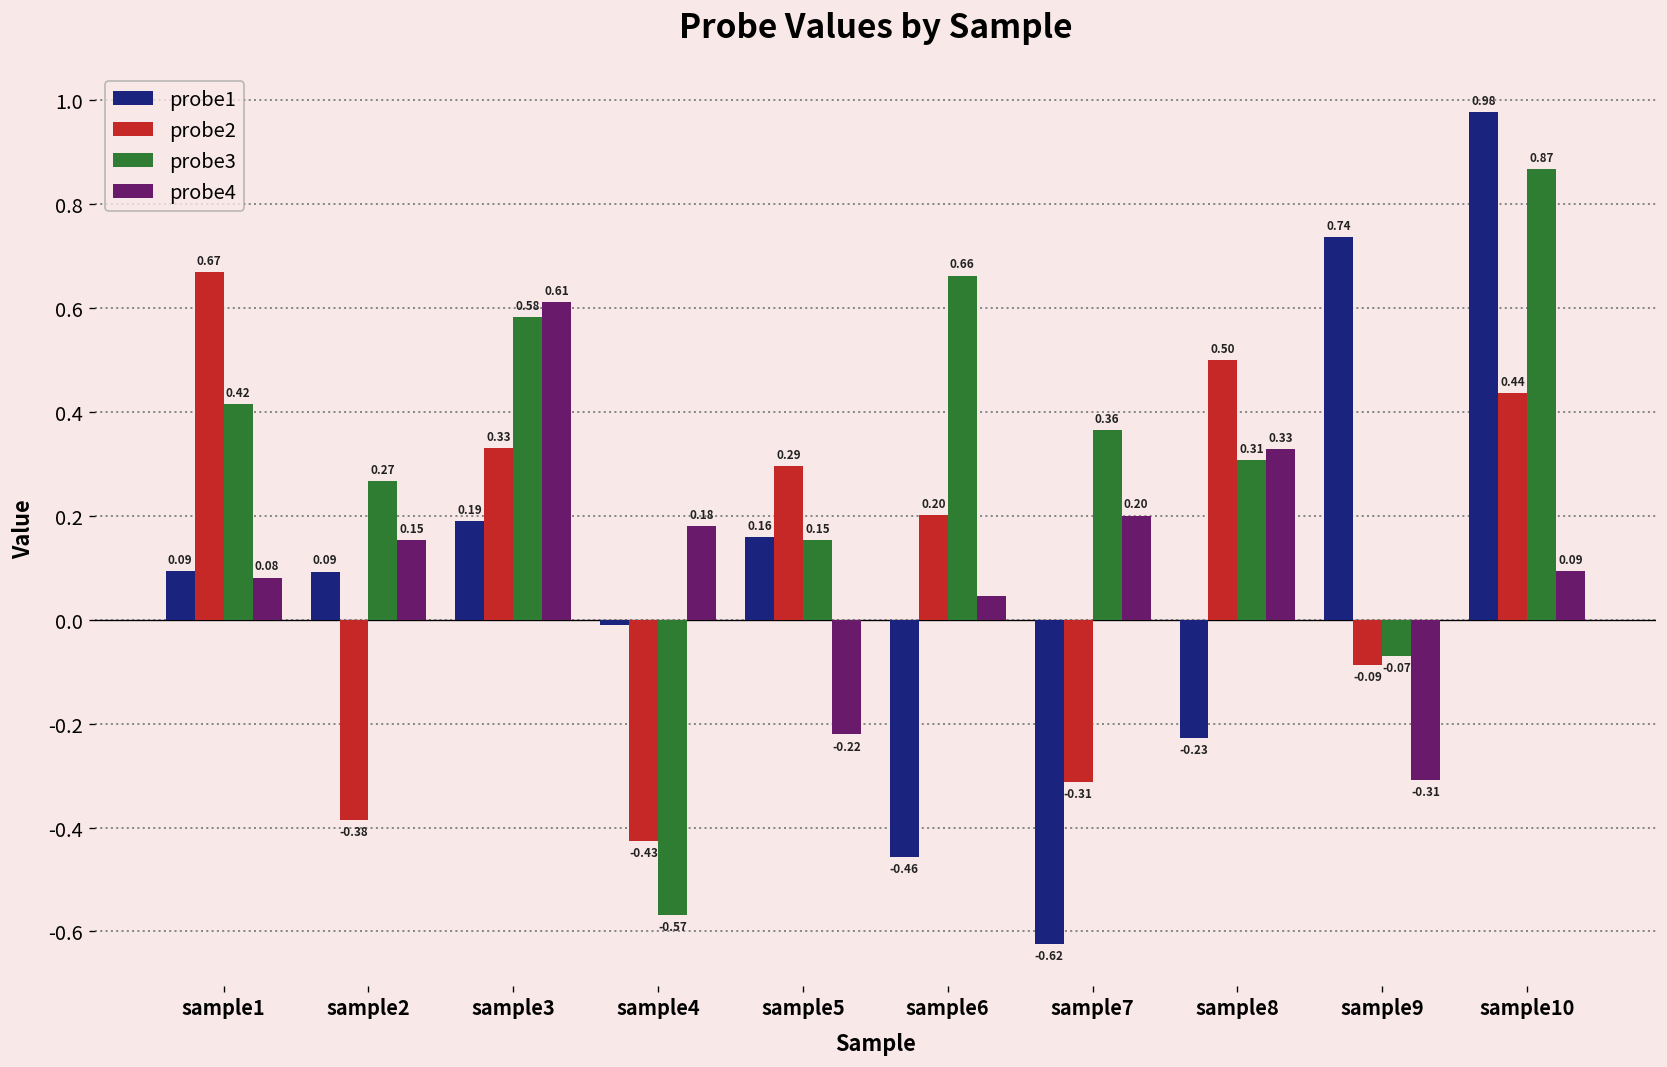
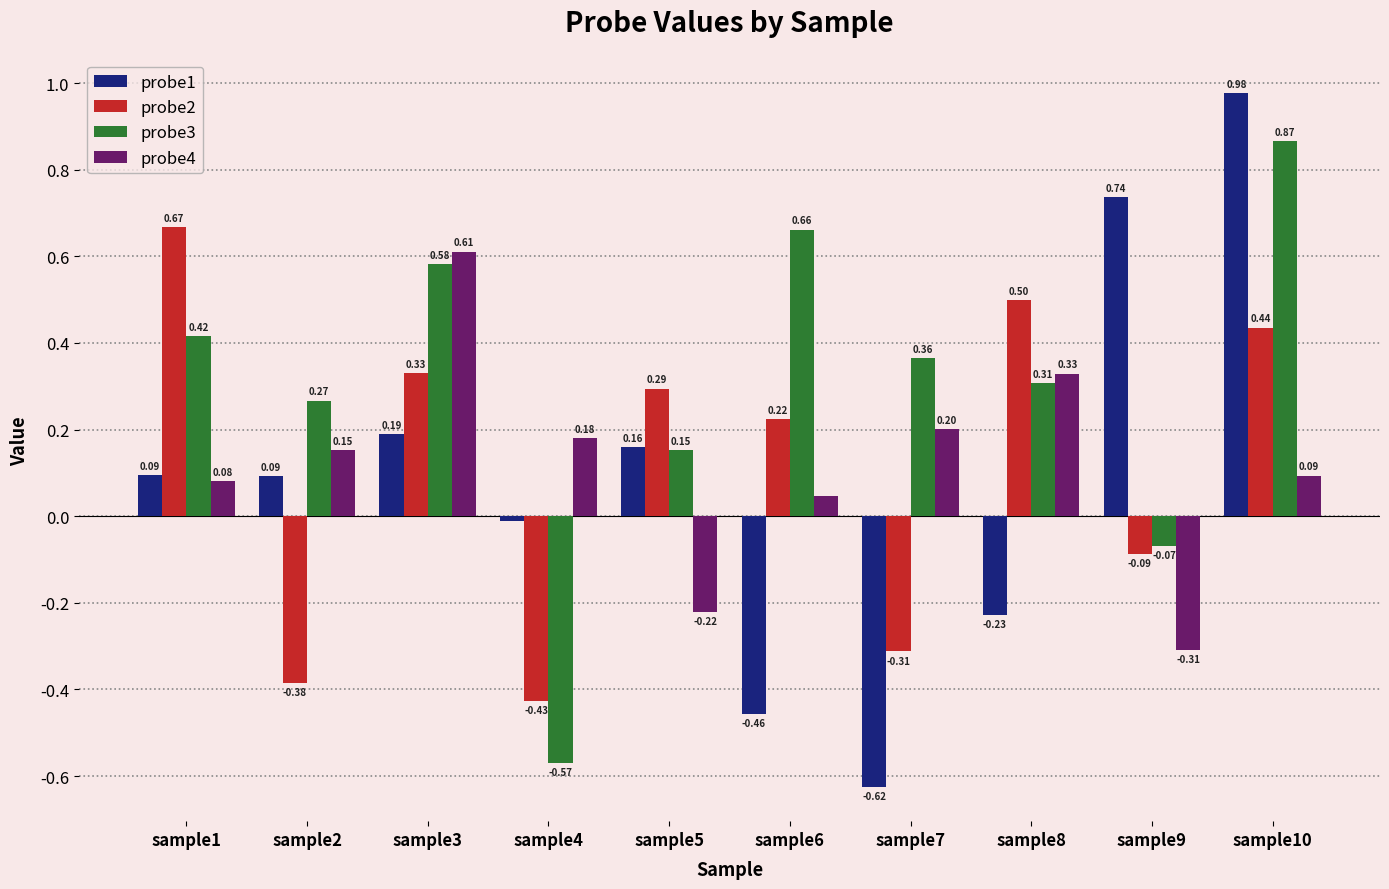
probe2, sample6: 0.20 -> 0.22
